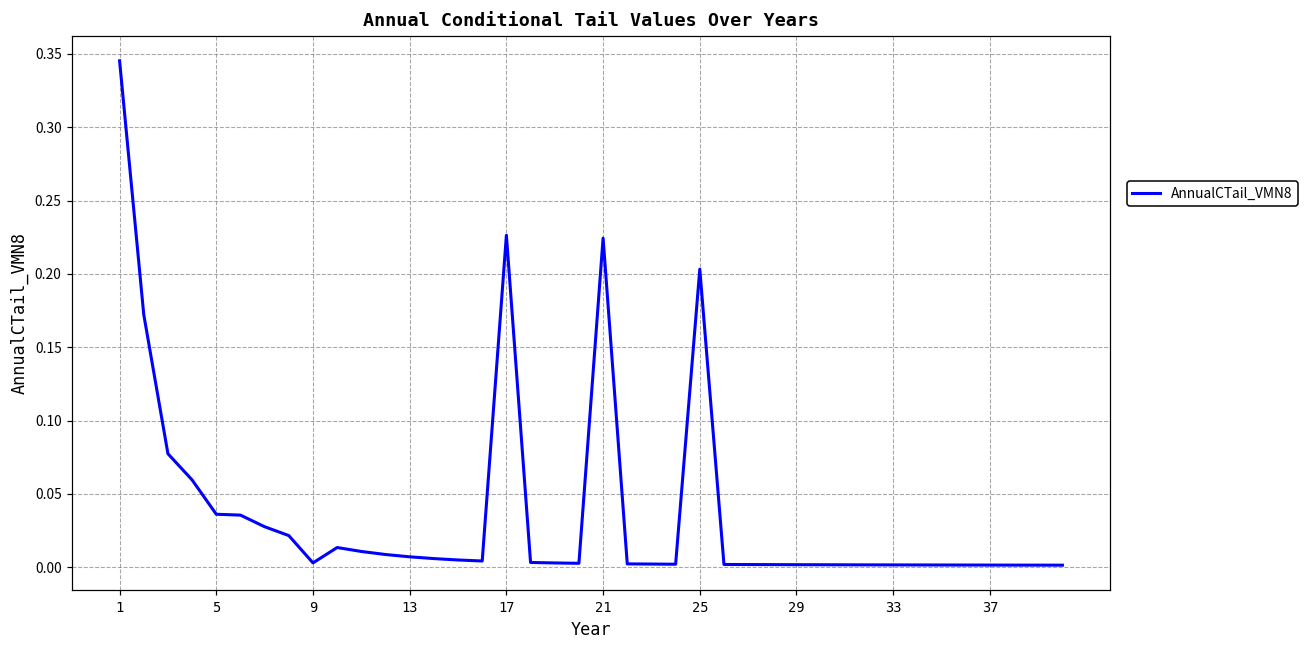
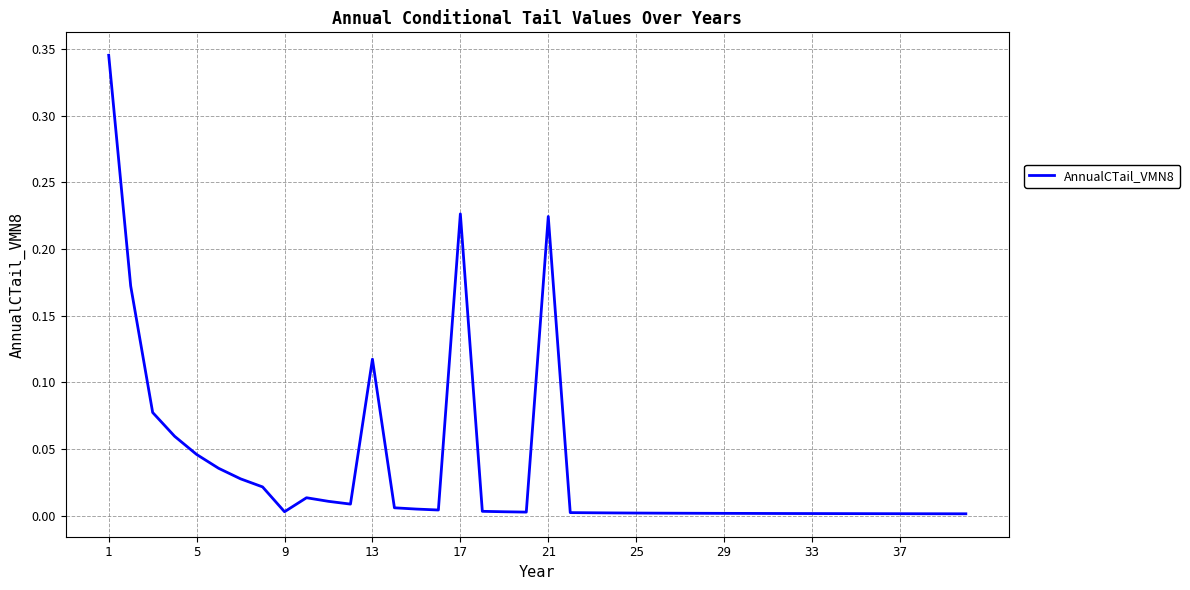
5: 0.036 -> 0.046
13: 0.007 -> 0.117
25: 0.203 -> 0.002
